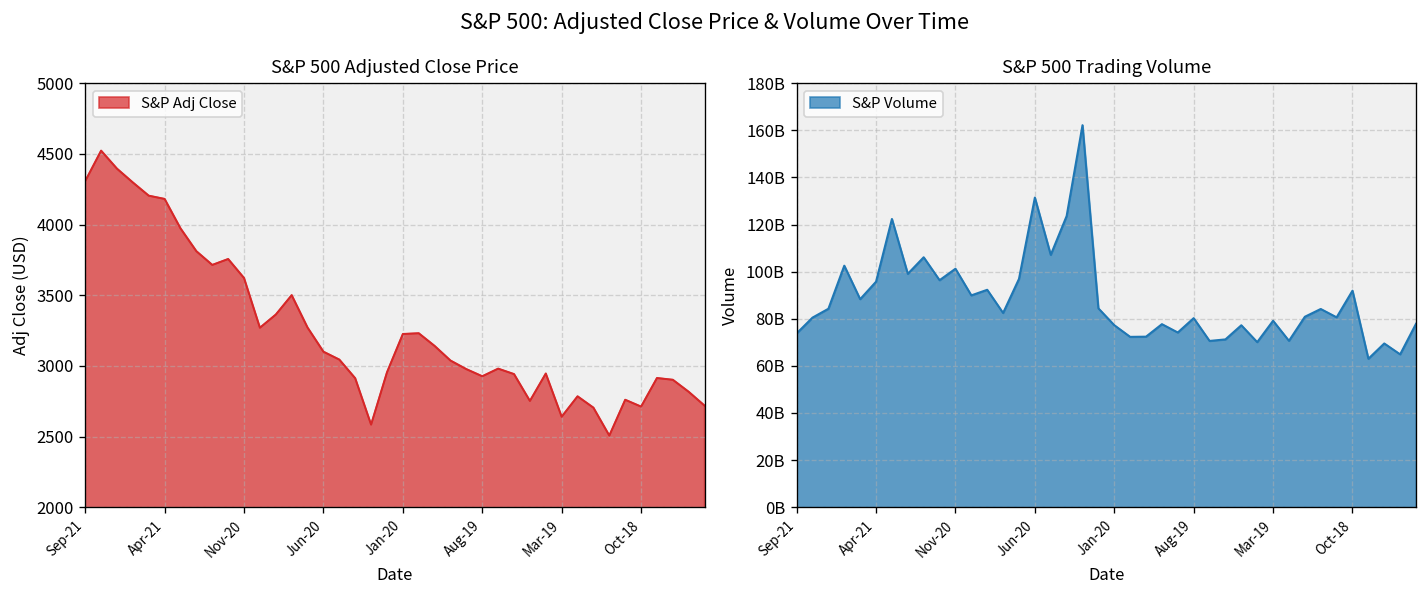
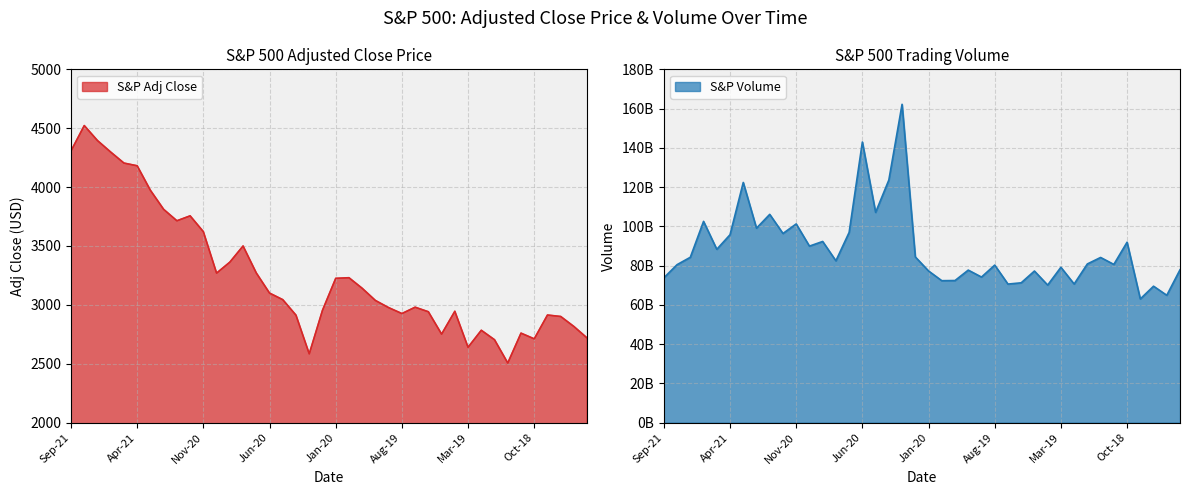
S&P 500 Trading Volume, Jun-20: 131000000000 -> 143000000000
